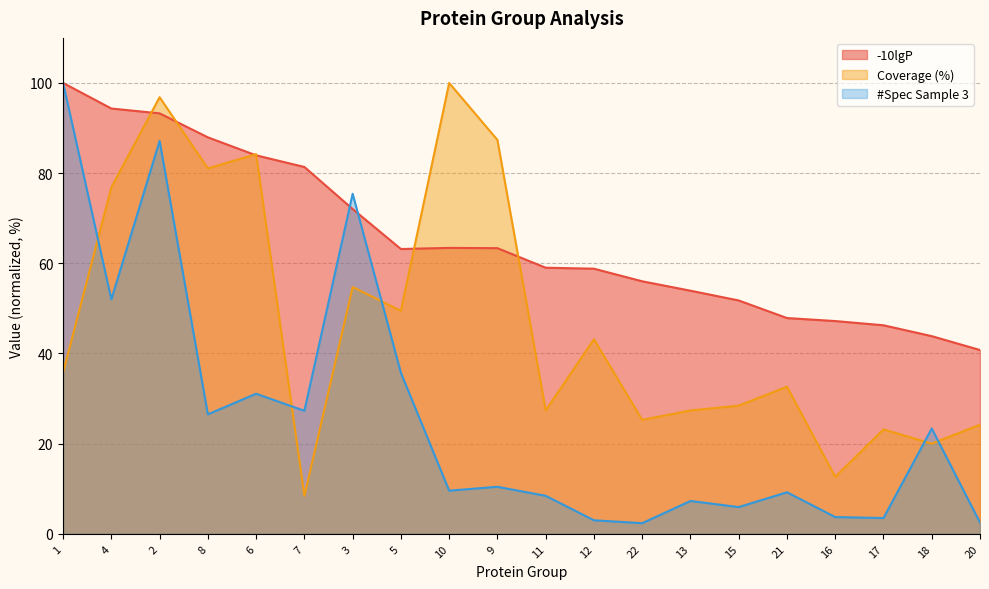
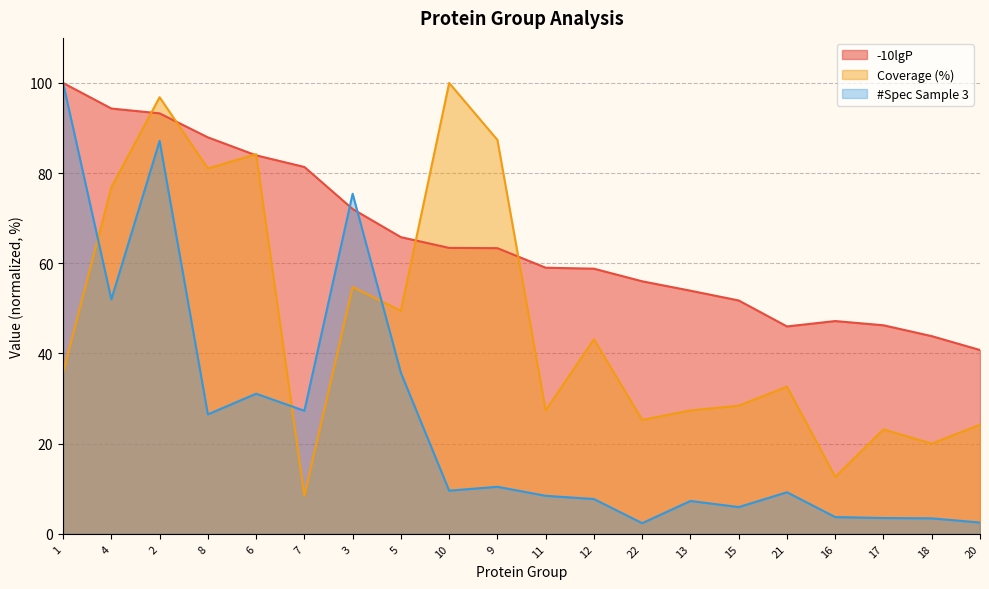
-10lgP, 5: 63 -> 66
#Spec Sample 3, 12: 3 -> 8
-10lgP, 21: 48 -> 46
#Spec Sample 3, 18: 23 -> 3
